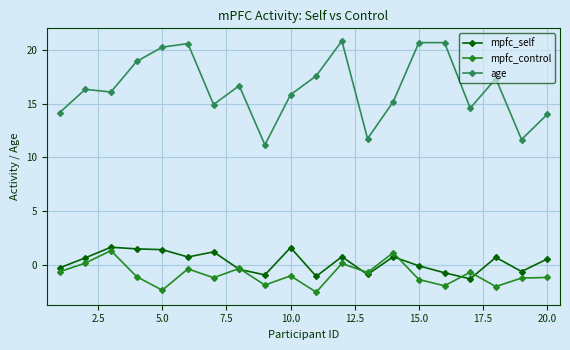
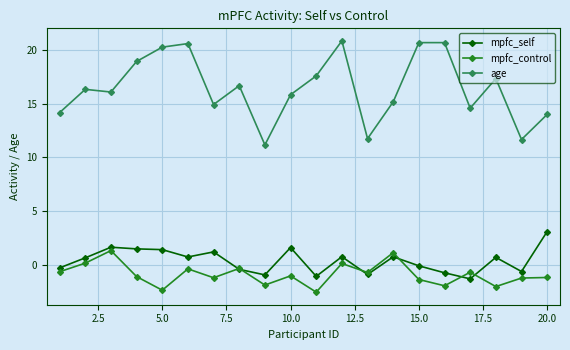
mpfc_self, 20.0: 0.6 -> 3.1
